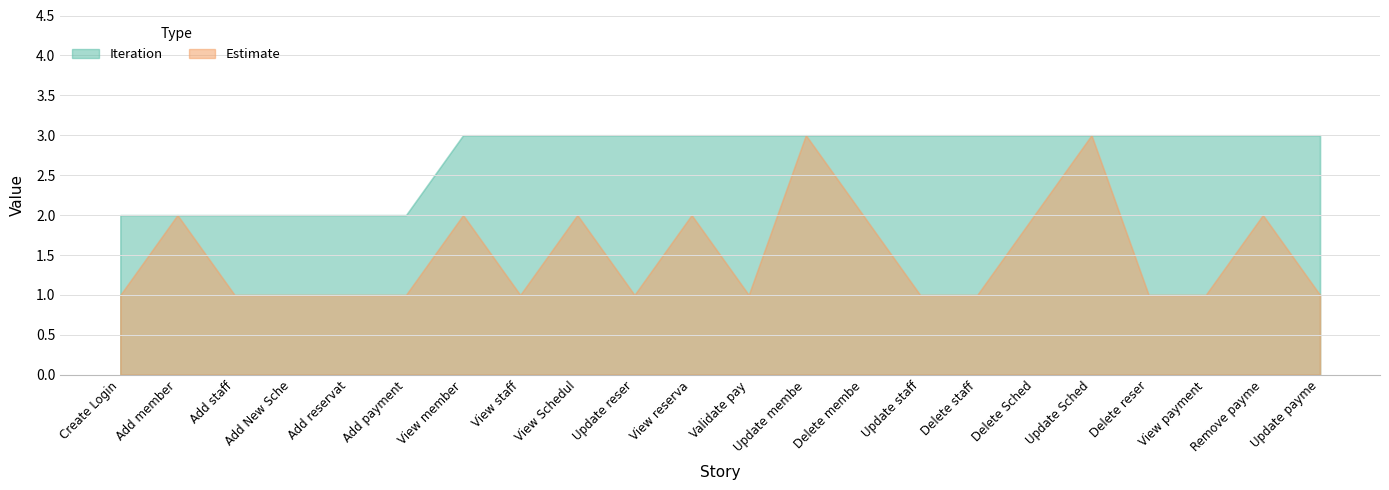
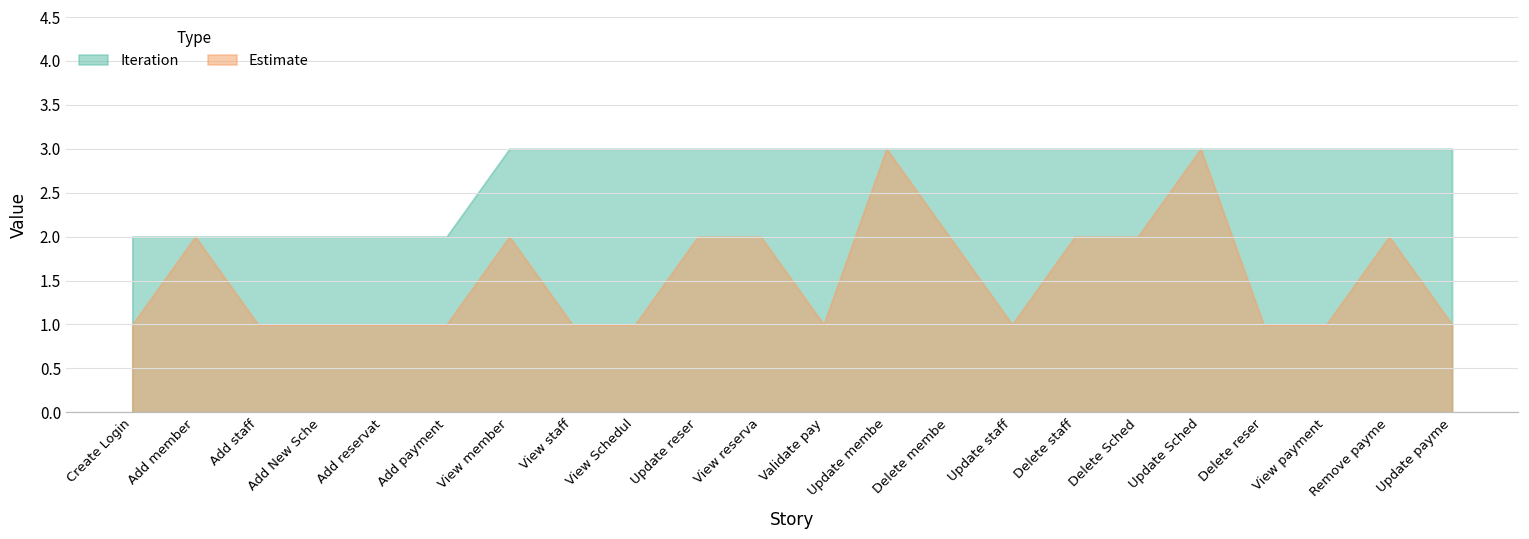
Estimate, View Schedul: 2 -> 1
Estimate, Update reser: 1 -> 2
Estimate, Delete staff: 1 -> 2
